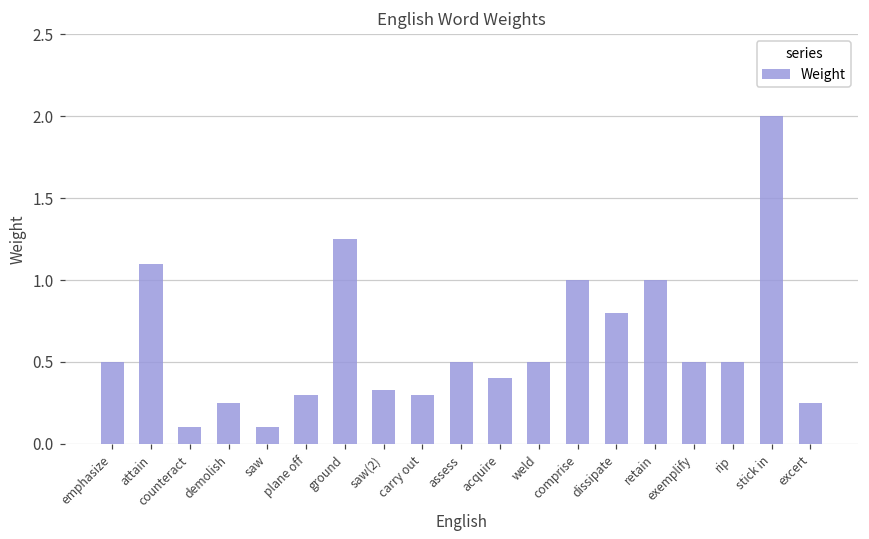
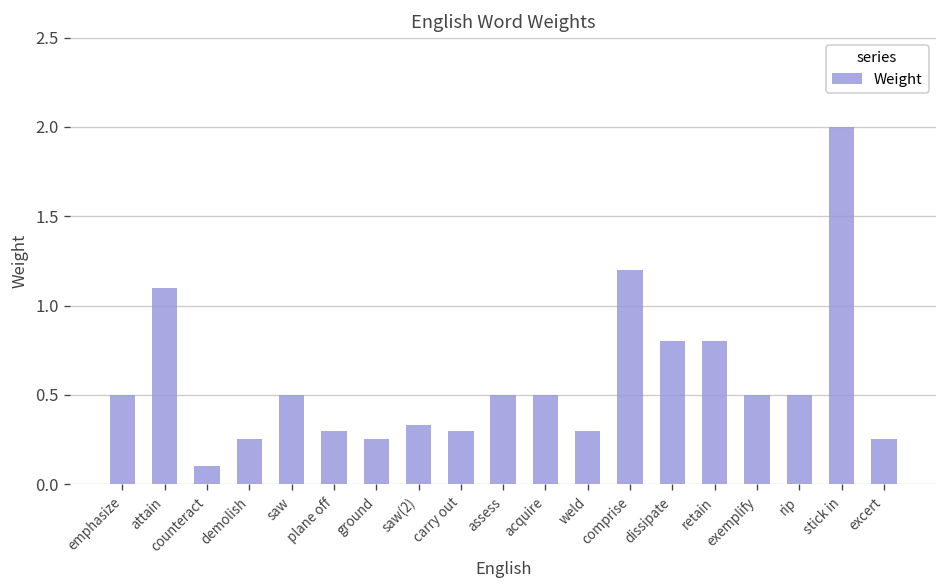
saw: 0.1 -> 0.5
ground: 1.25 -> 0.25
acquire: 0.4 -> 0.5
weld: 0.5 -> 0.3
comprise: 1.0 -> 1.2
retain: 1.0 -> 0.8
